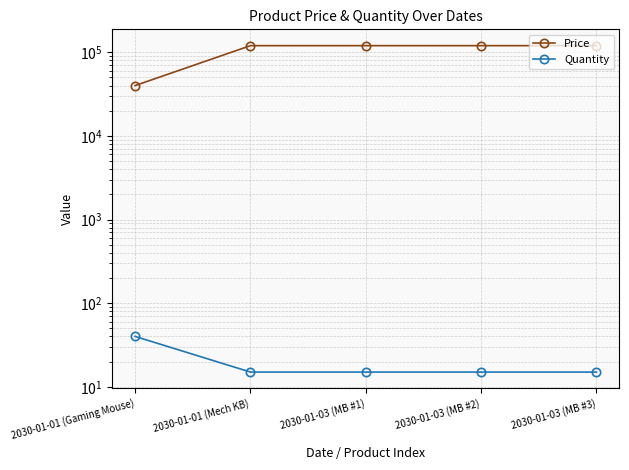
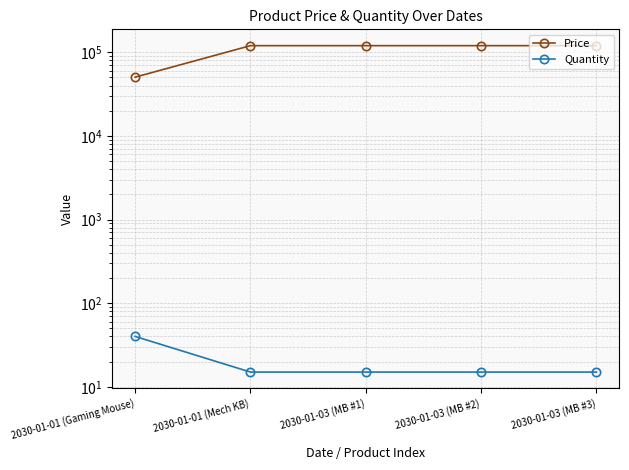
Price, 2030-01-01 (Gaming Mouse): 40000 -> 50000
